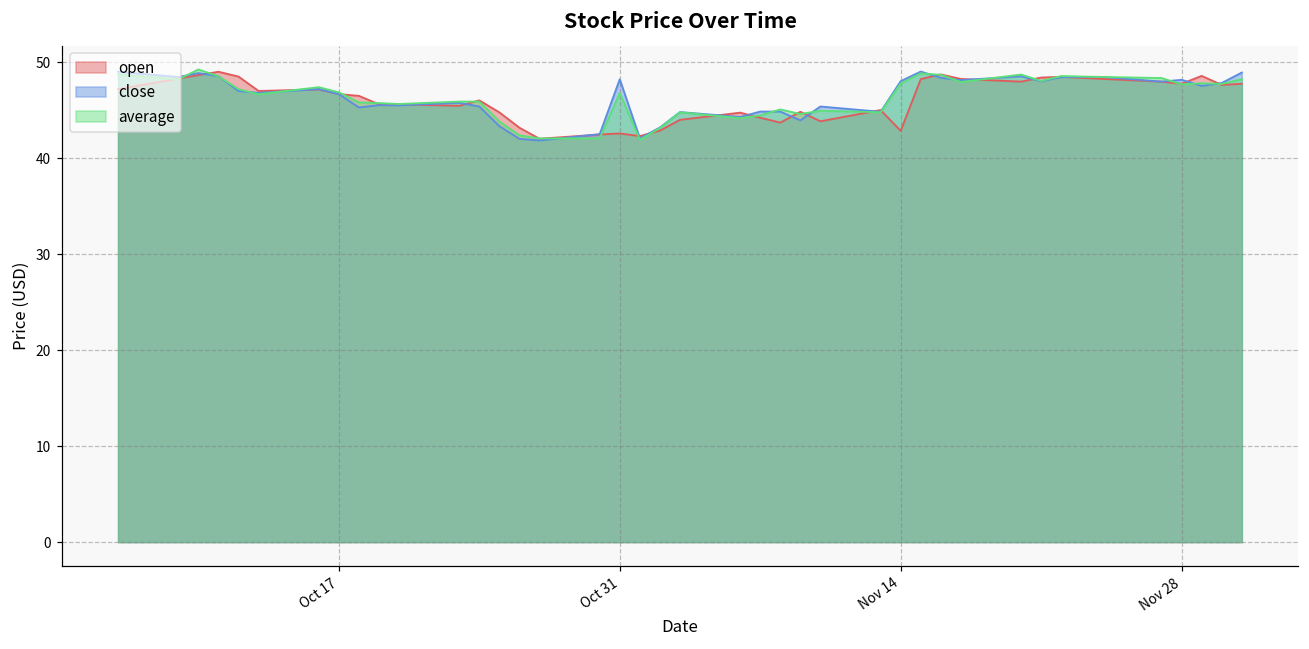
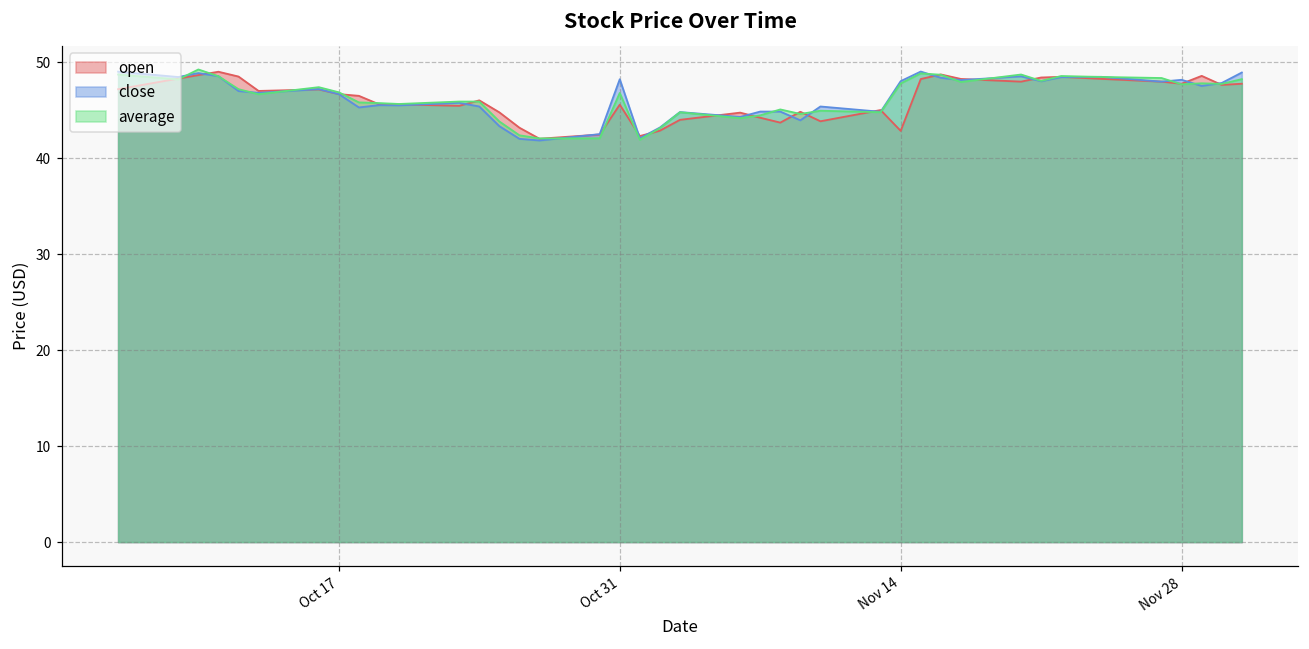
open, Oct 31: 43 -> 46
